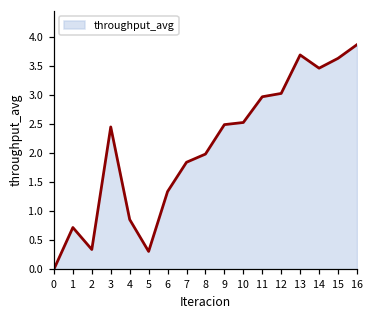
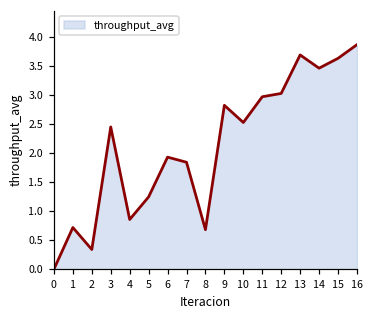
5: 0.3 -> 1.2
6: 1.3 -> 1.9
8: 2.0 -> 0.7
9: 2.5 -> 2.8
